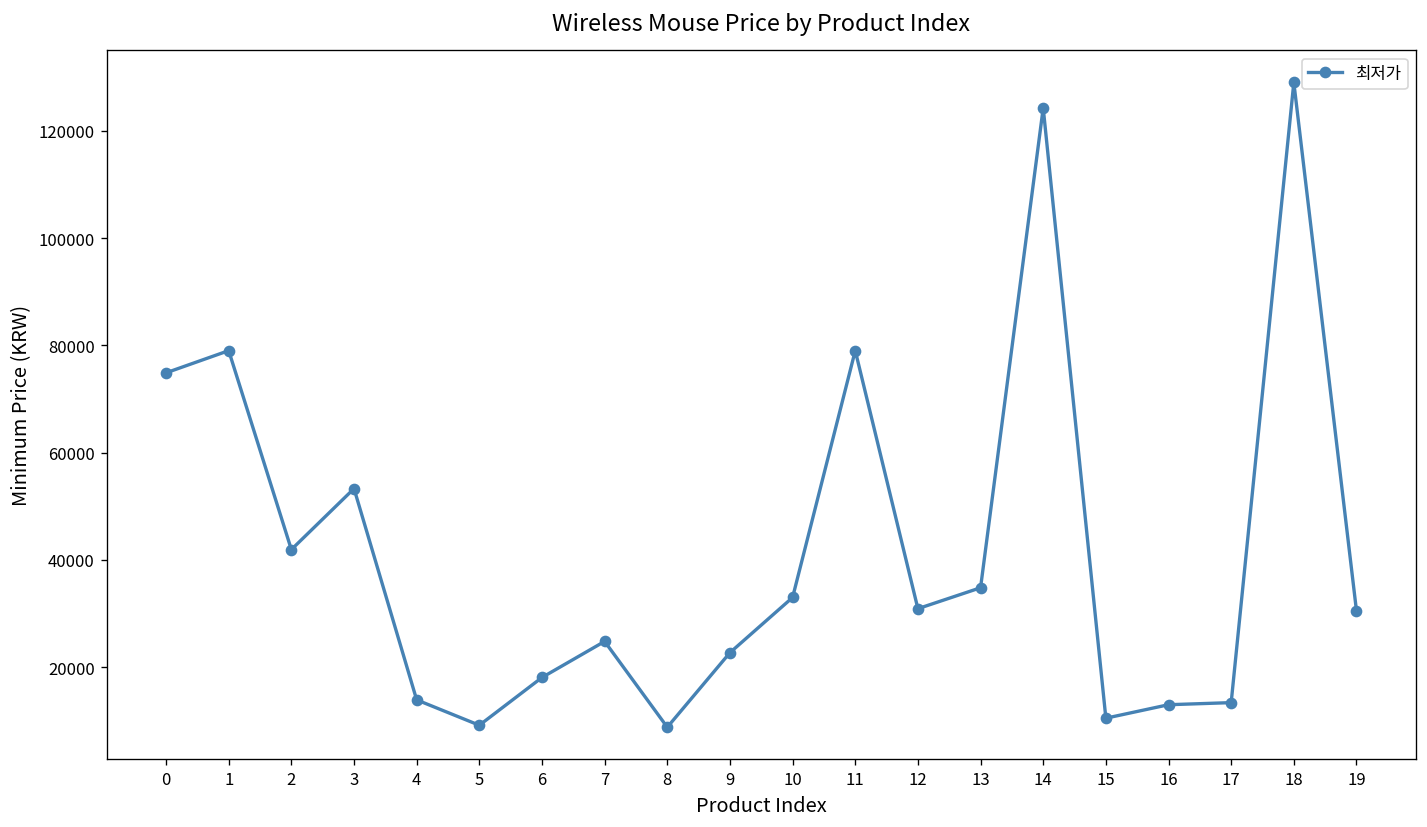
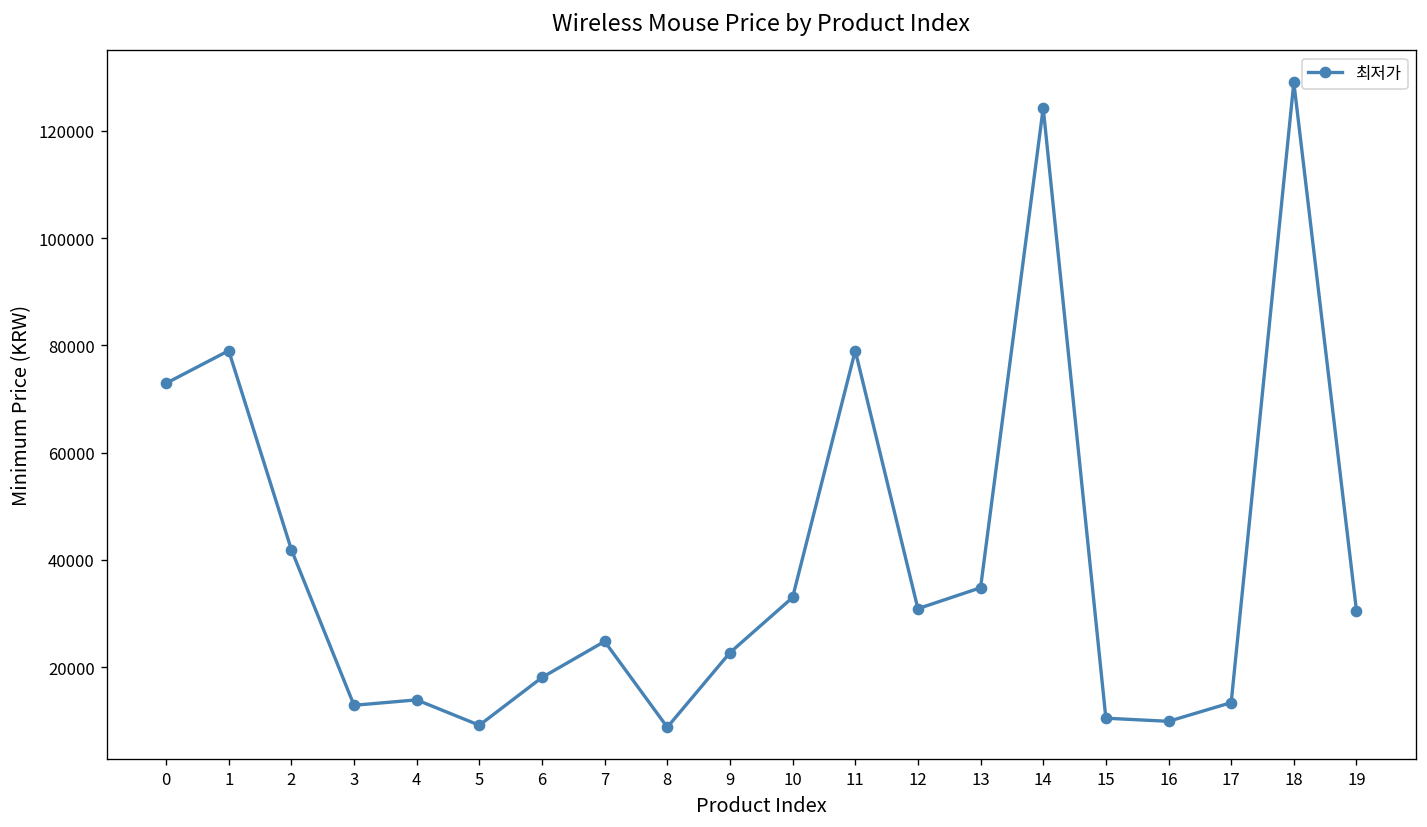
0: 75000 -> 73000
3: 53000 -> 13000
16: 13000 -> 10000
